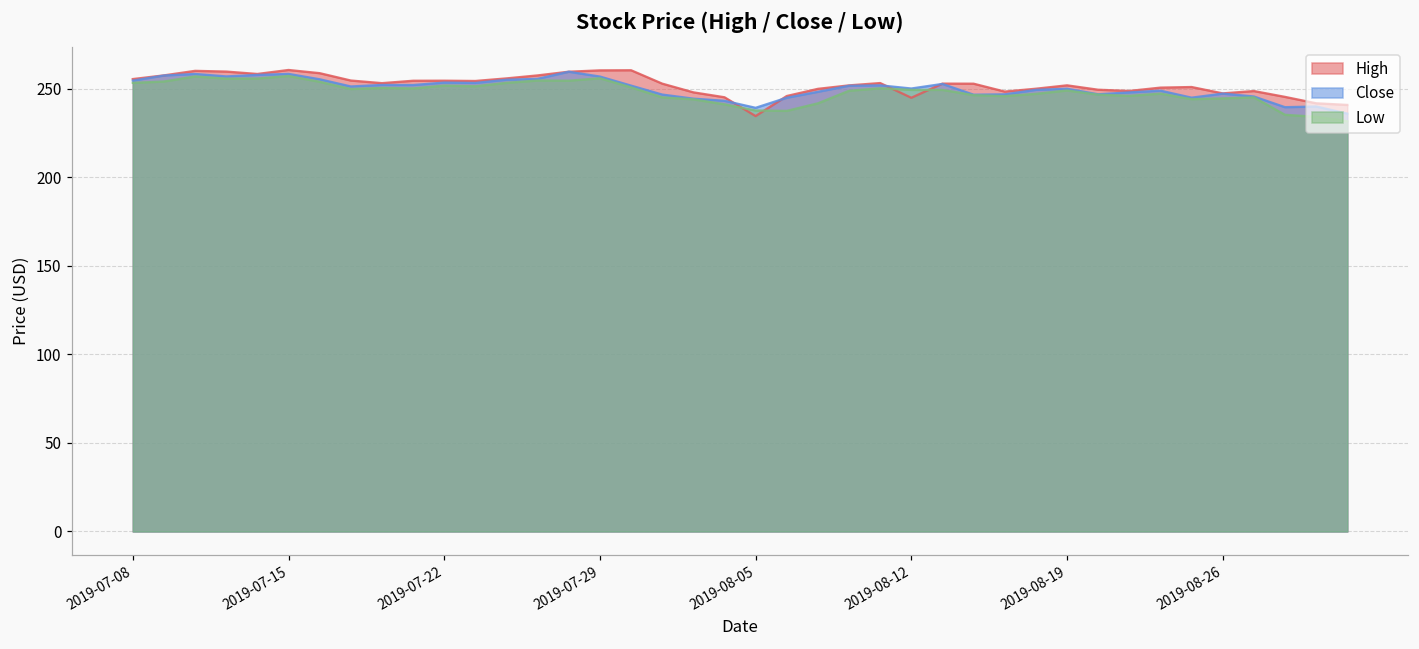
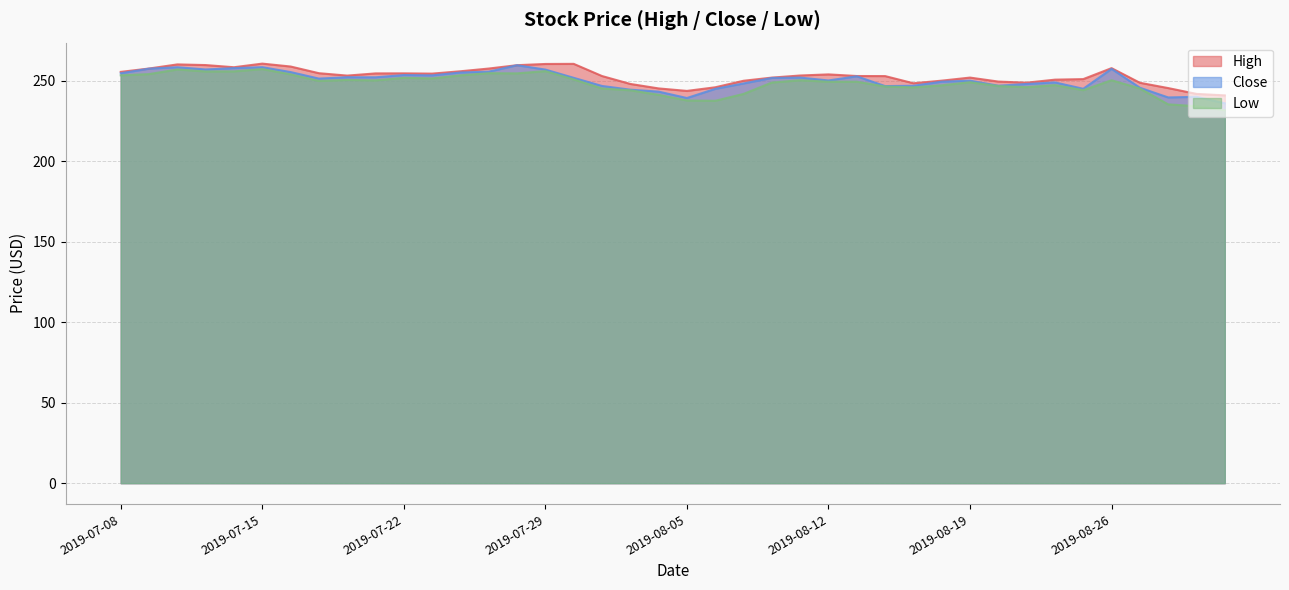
High, 2019-08-05: 234 -> 244
High, 2019-08-12: 245 -> 254
High, 2019-08-26: 247 -> 258
Close, 2019-08-26: 247 -> 257
Low, 2019-08-26: 244 -> 250
